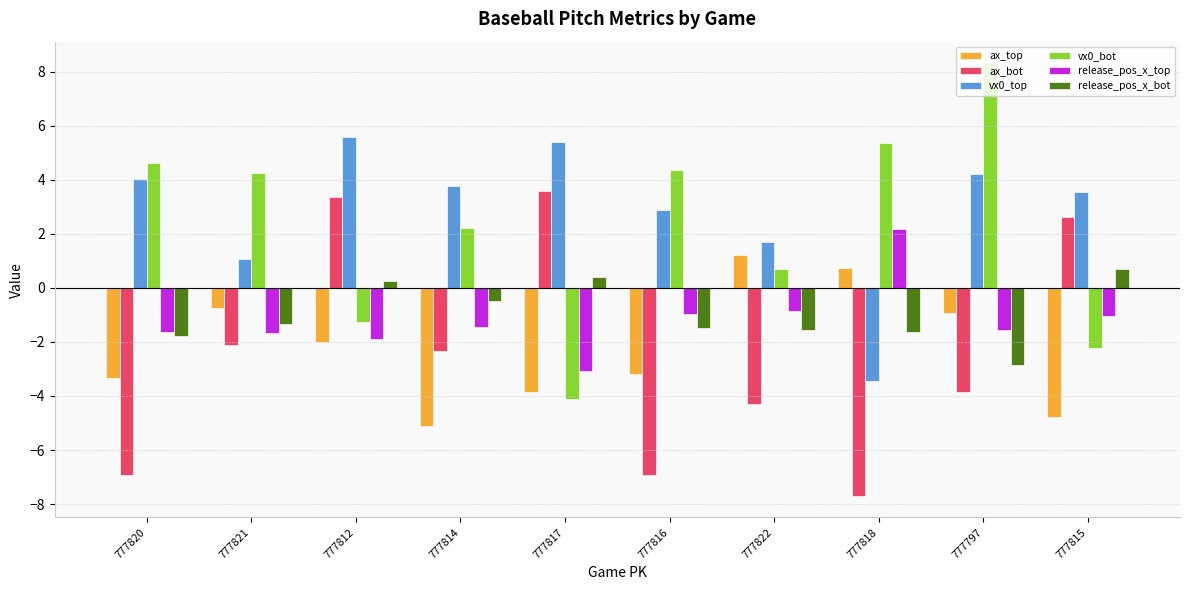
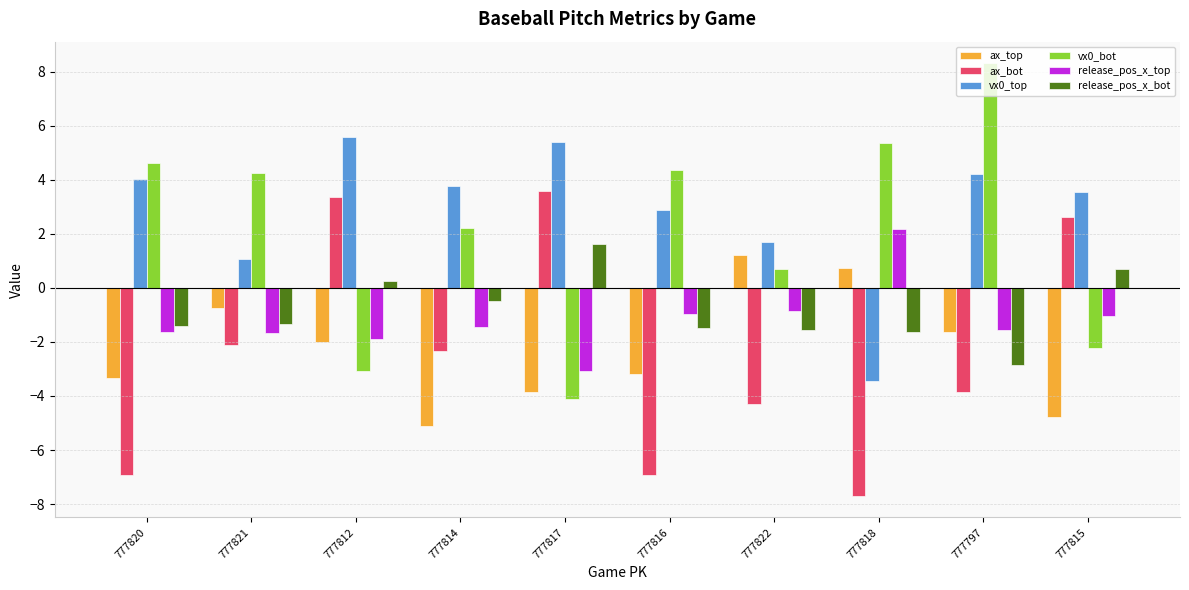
release_pos_x_bot, 777820: -1.8 -> -1.4
vx0_bot, 777812: -1.3 -> -3.1
release_pos_x_bot, 777817: 0.4 -> 1.6
ax_top, 777797: -0.9 -> -1.6
